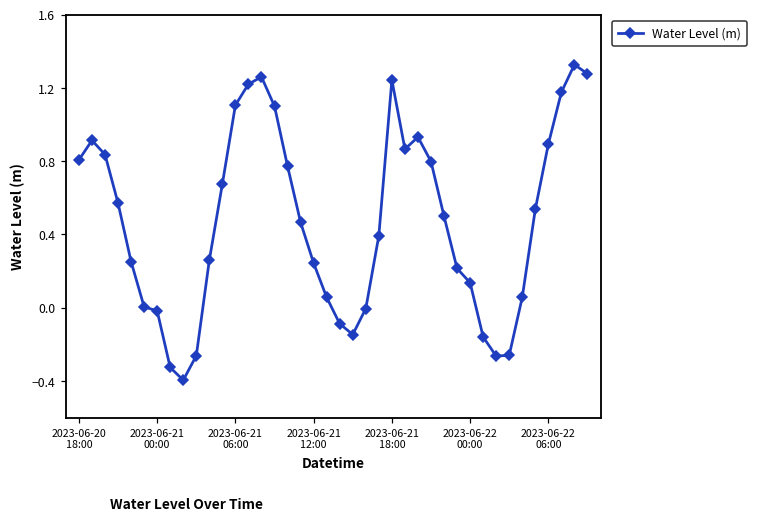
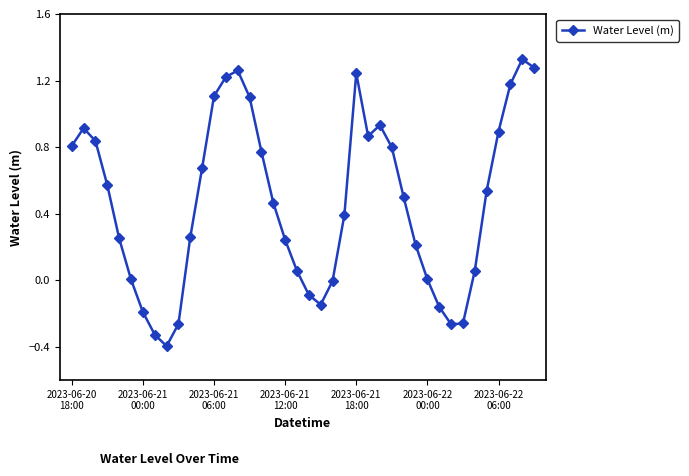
2023-06-21 00:00: -0.02 -> -0.19
2023-06-22 00:00: 0.14 -> 0.01
